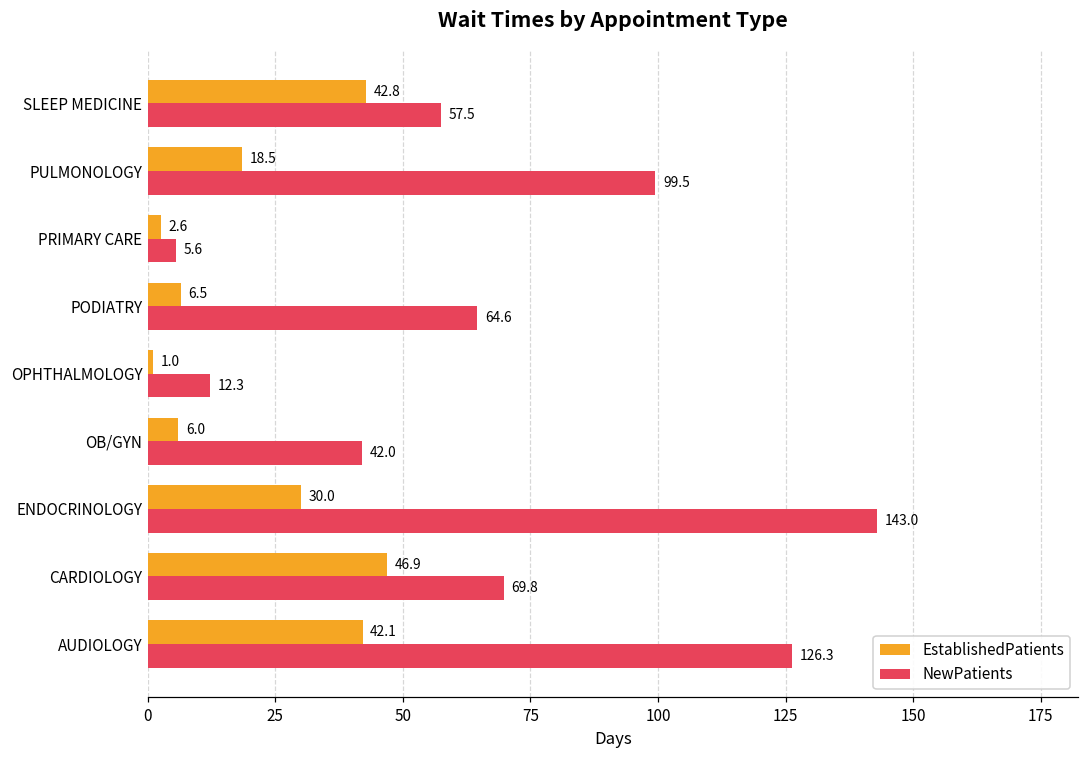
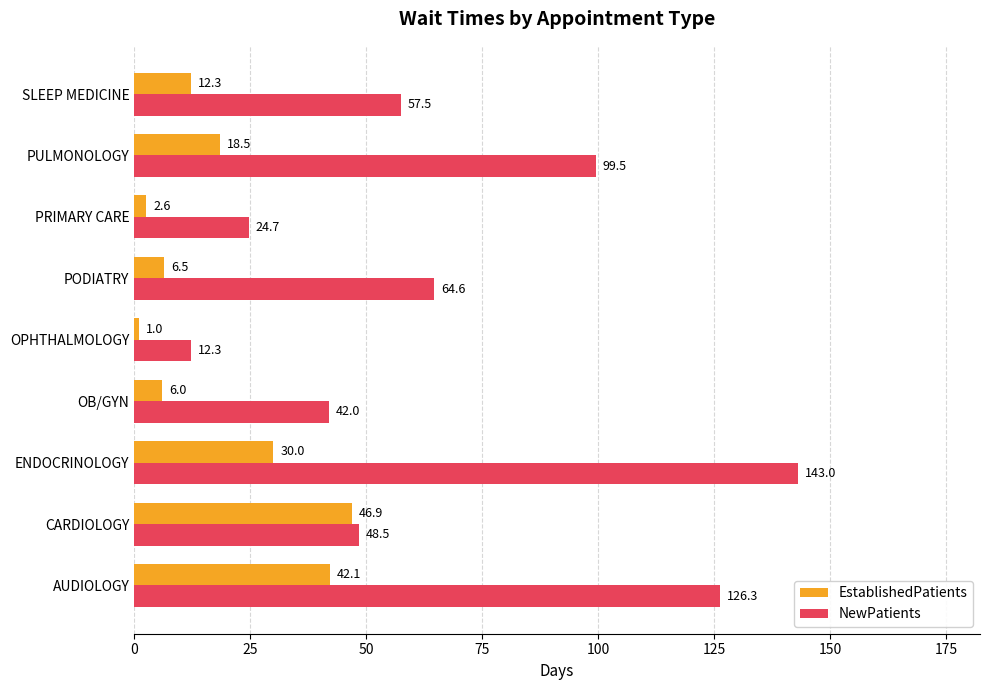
EstablishedPatients, SLEEP MEDICINE: 42.8 -> 12.3
NewPatients, PRIMARY CARE: 5.6 -> 24.7
NewPatients, CARDIOLOGY: 69.8 -> 48.5
